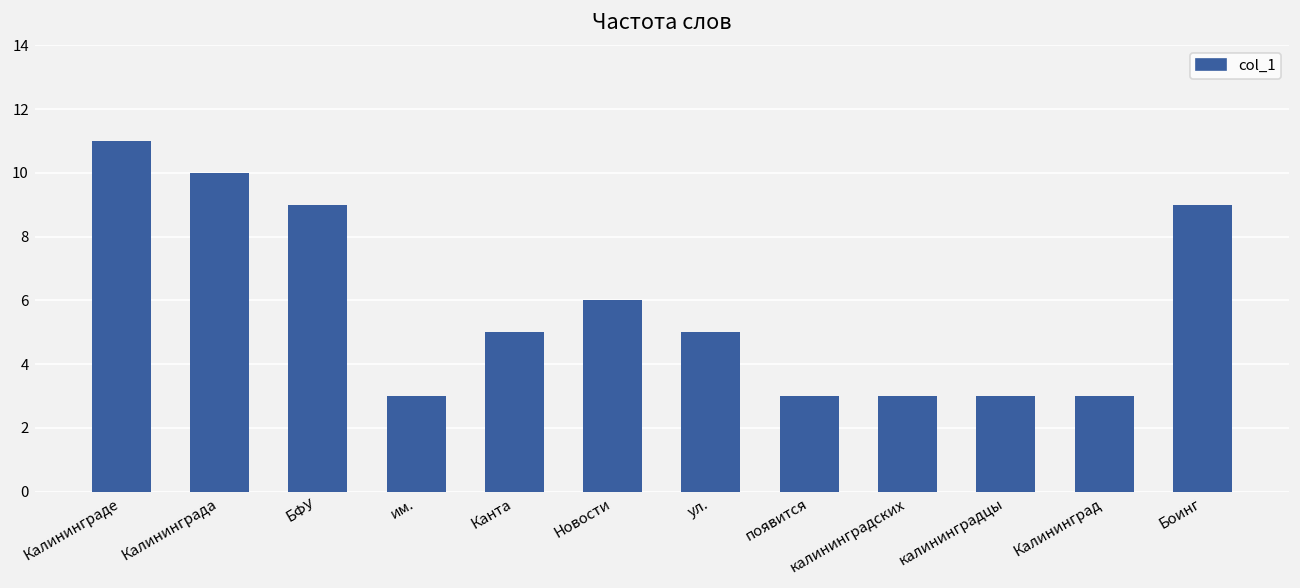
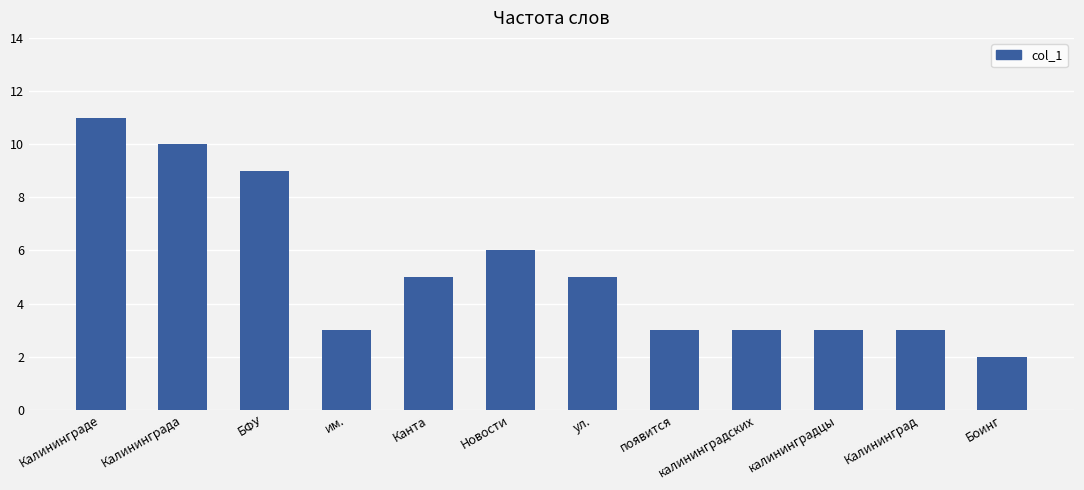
Боинг: 9 -> 2
